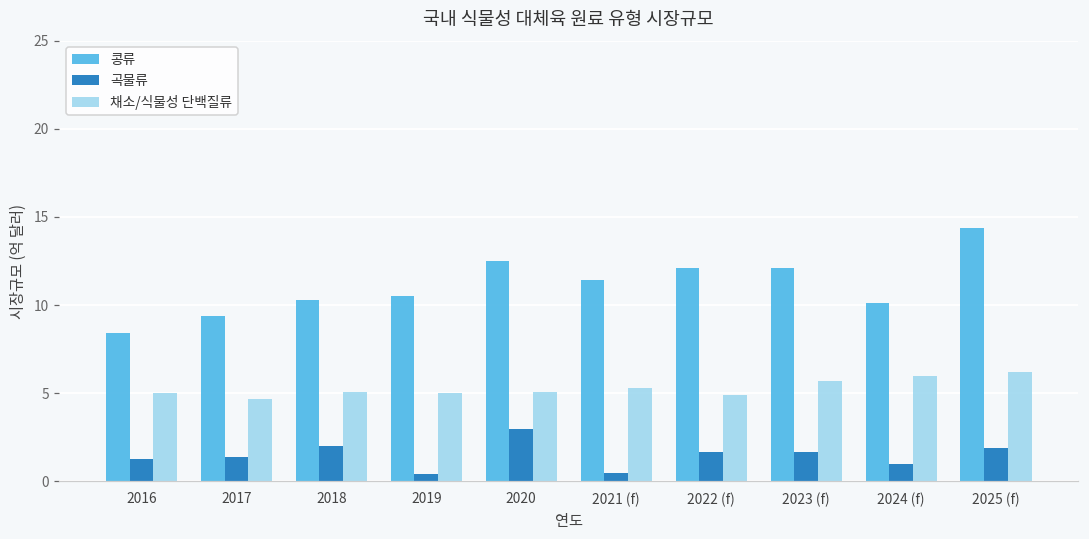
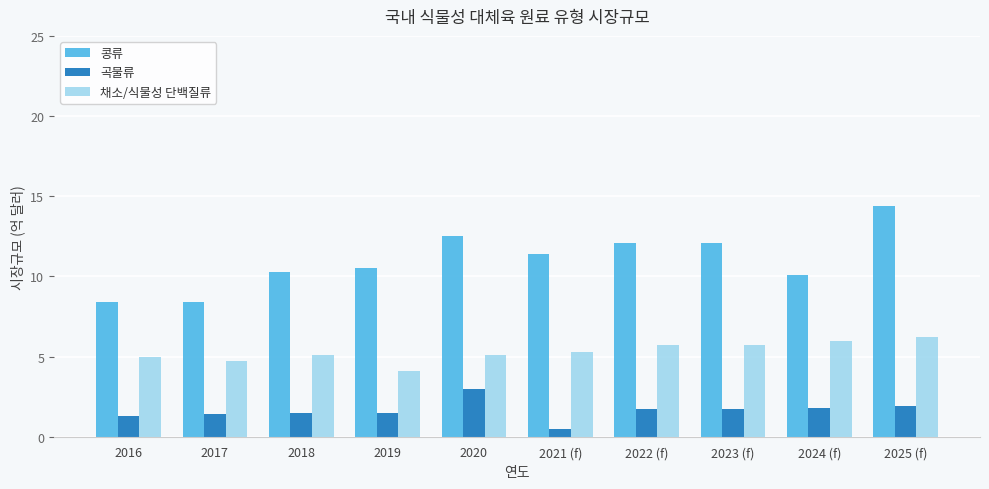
콩류, 2017: 9.4 -> 8.4
곡물류, 2018: 2.0 -> 1.5
곡물류, 2019: 0.4 -> 1.5
채소/식물성 단백질류, 2019: 5.0 -> 4.1
채소/식물성 단백질류, 2022 (f): 4.9 -> 5.7
곡물류, 2024 (f): 1.0 -> 1.8
